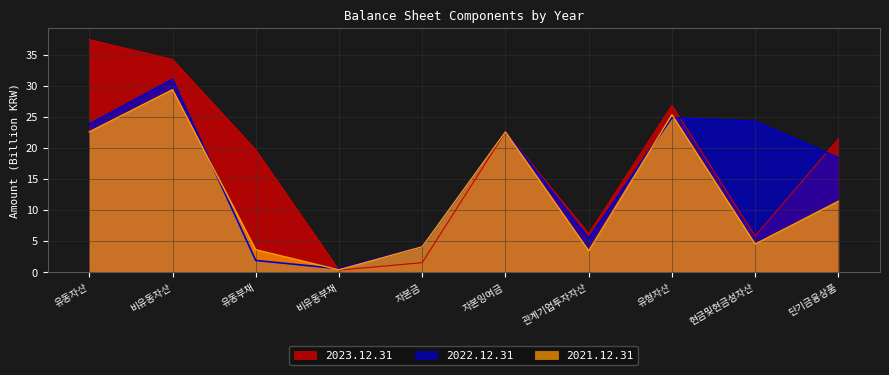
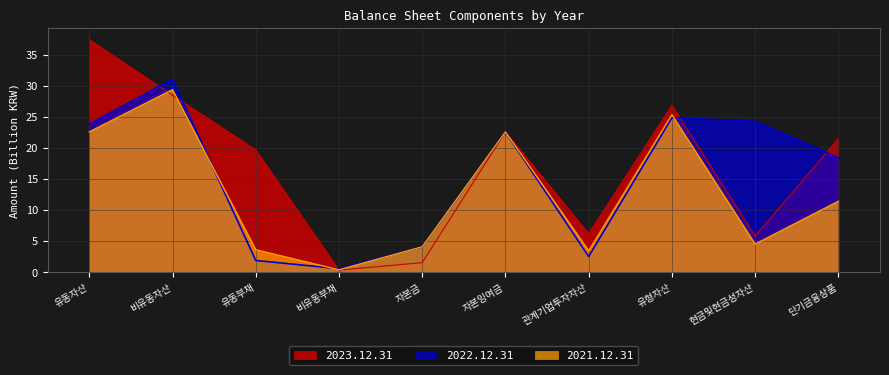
2023.12.31, 비유동자산: 34 -> 28
2022.12.31, 관계기업투자자산: 5 -> 3
